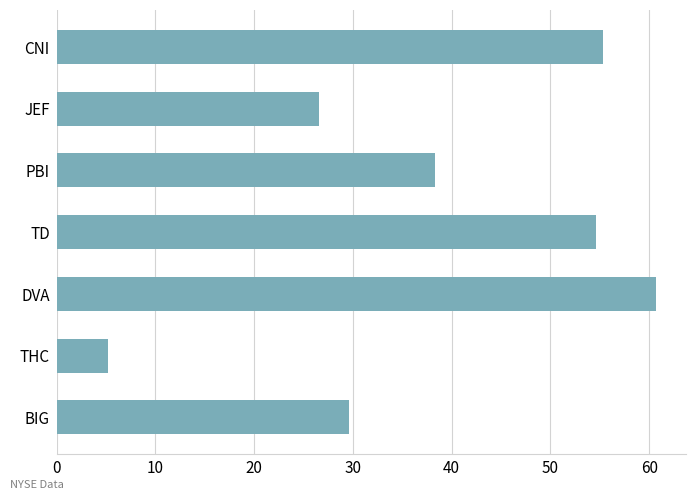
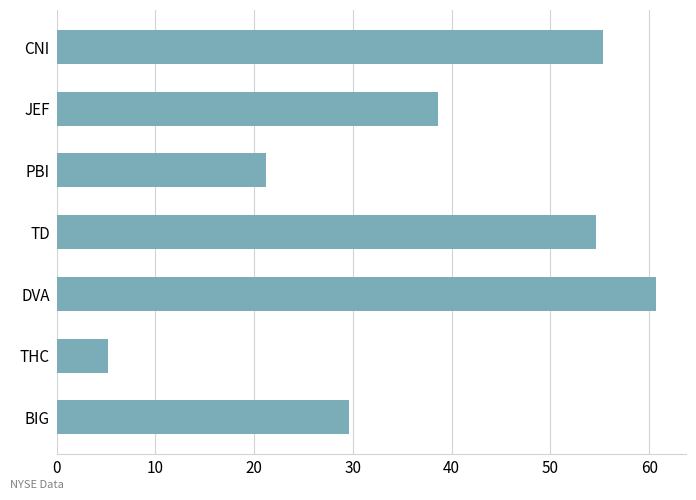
JEF: 27 -> 39
PBI: 38 -> 21
